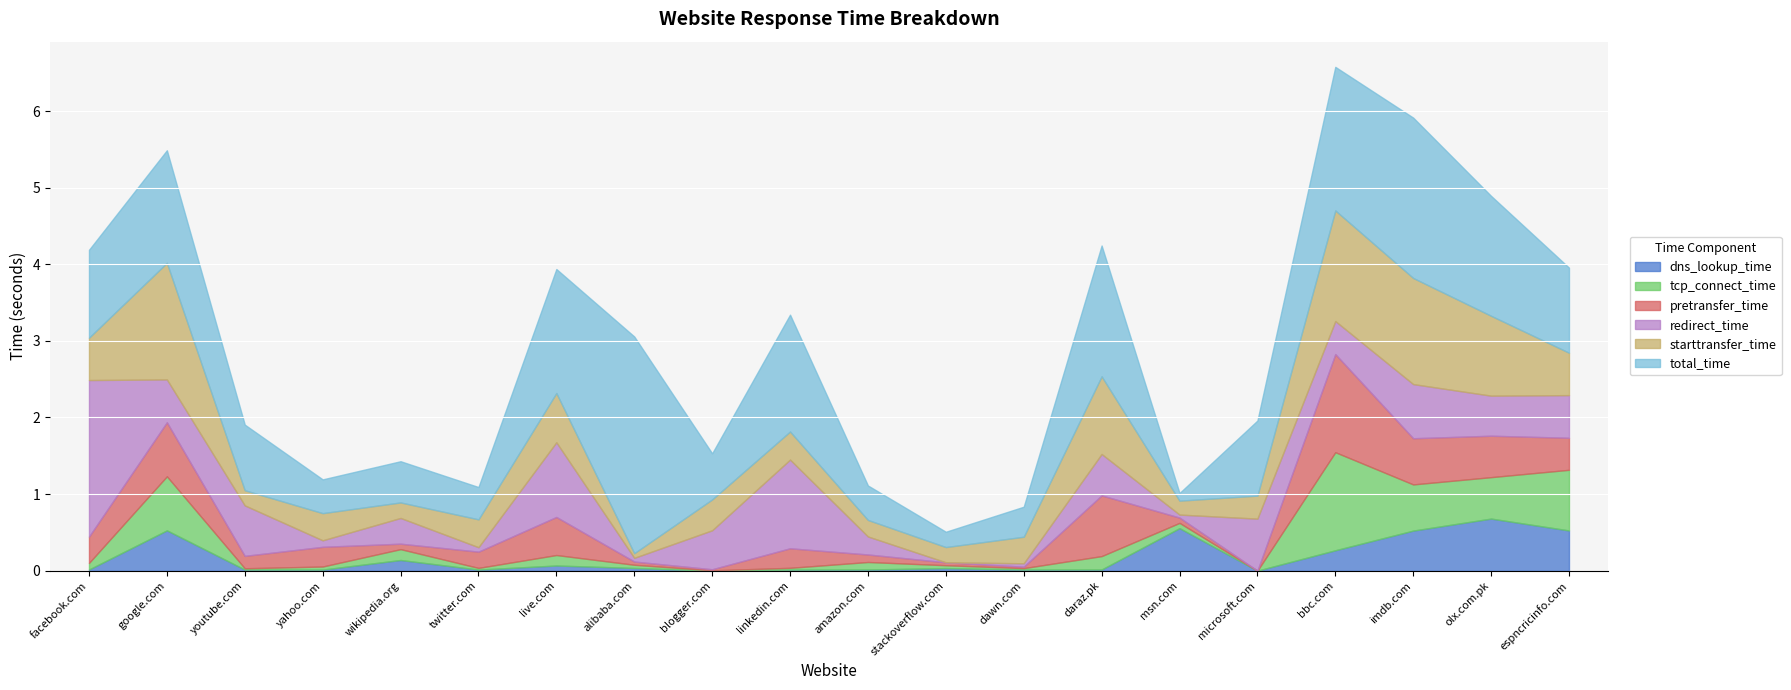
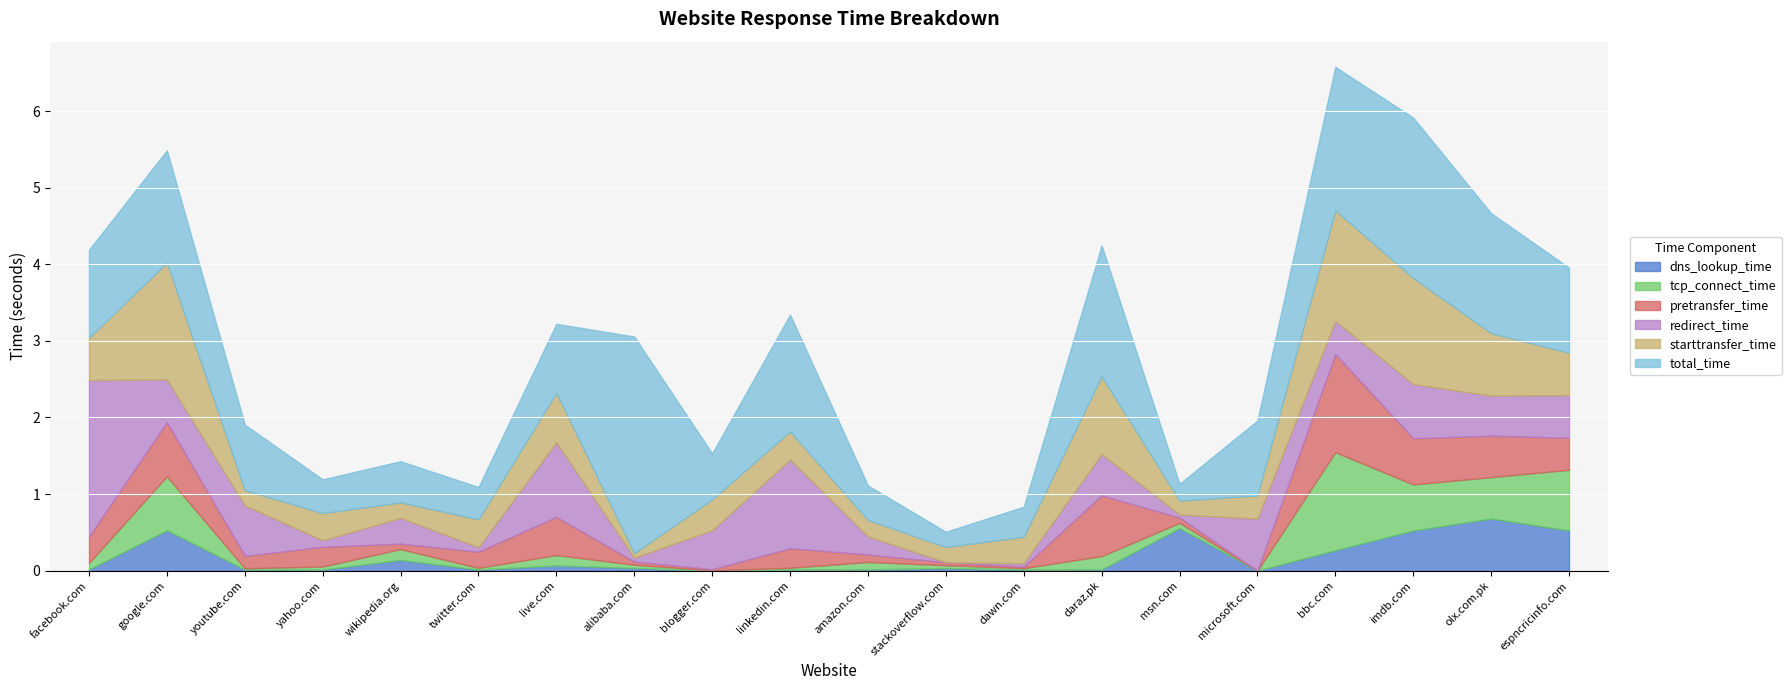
total_time, live.com: 1.6 -> 0.9
total_time, msn.com: 0.1 -> 0.2
starttransfer_time, olx.com.pk: 1.0 -> 0.8
